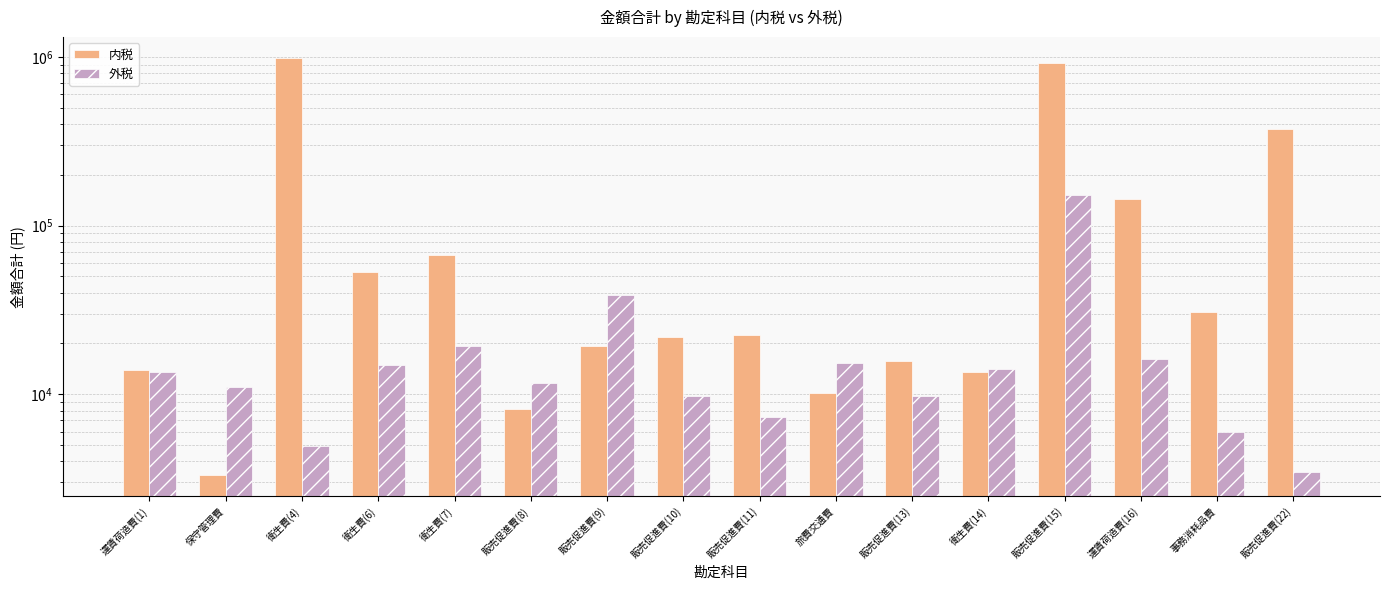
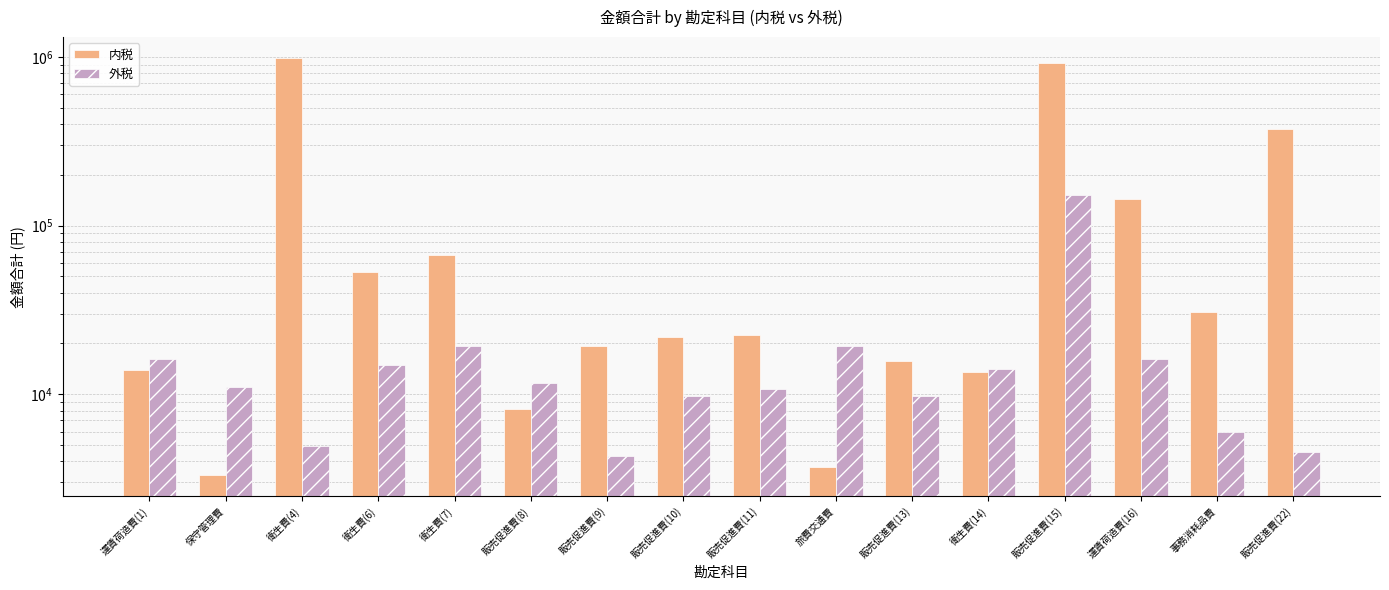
外税, 運賃荷造費(1): 14000 -> 16000
外税, 販売促進費(9): 39000 -> 4300
外税, 販売促進費(11): 7300 -> 11000
内税, 旅費交通費: 10000 -> 3700
外税, 旅費交通費: 15000 -> 19000
外税, 販売促進費(22): 3500 -> 4500
